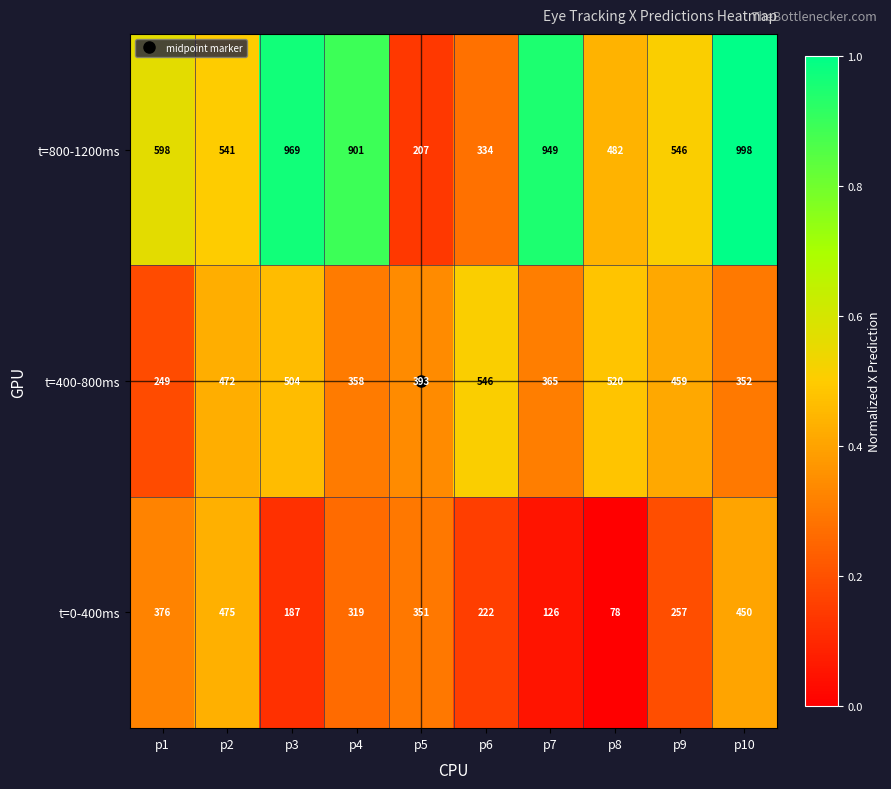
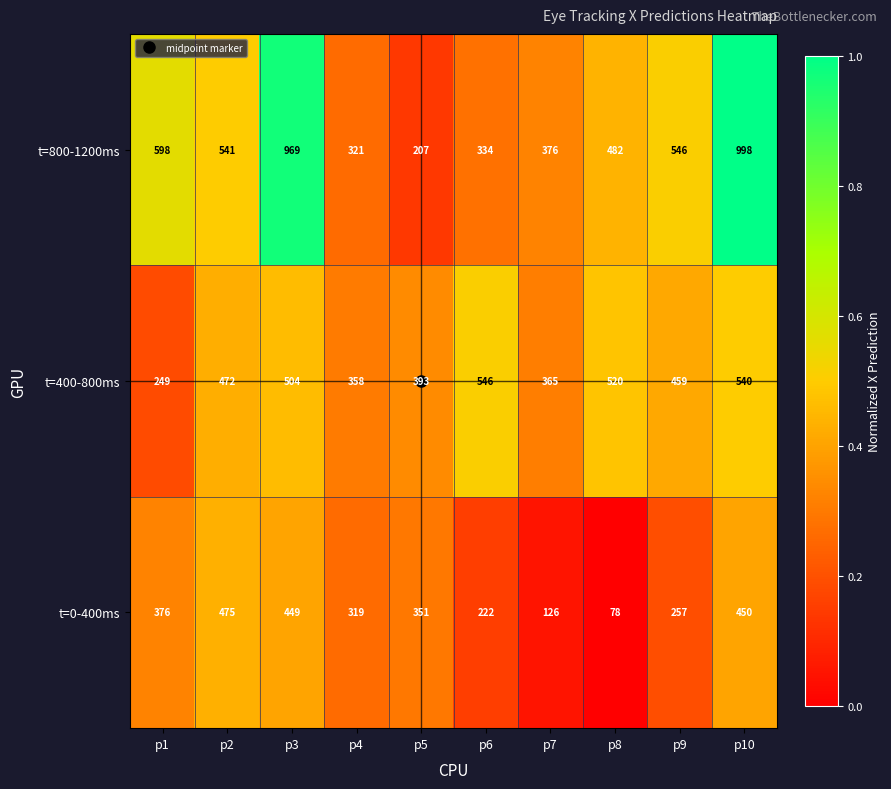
t=800-1200ms, p4: 901 -> 321
t=800-1200ms, p7: 949 -> 376
t=400-800ms, p10: 352 -> 540
t=0-400ms, p3: 187 -> 449
